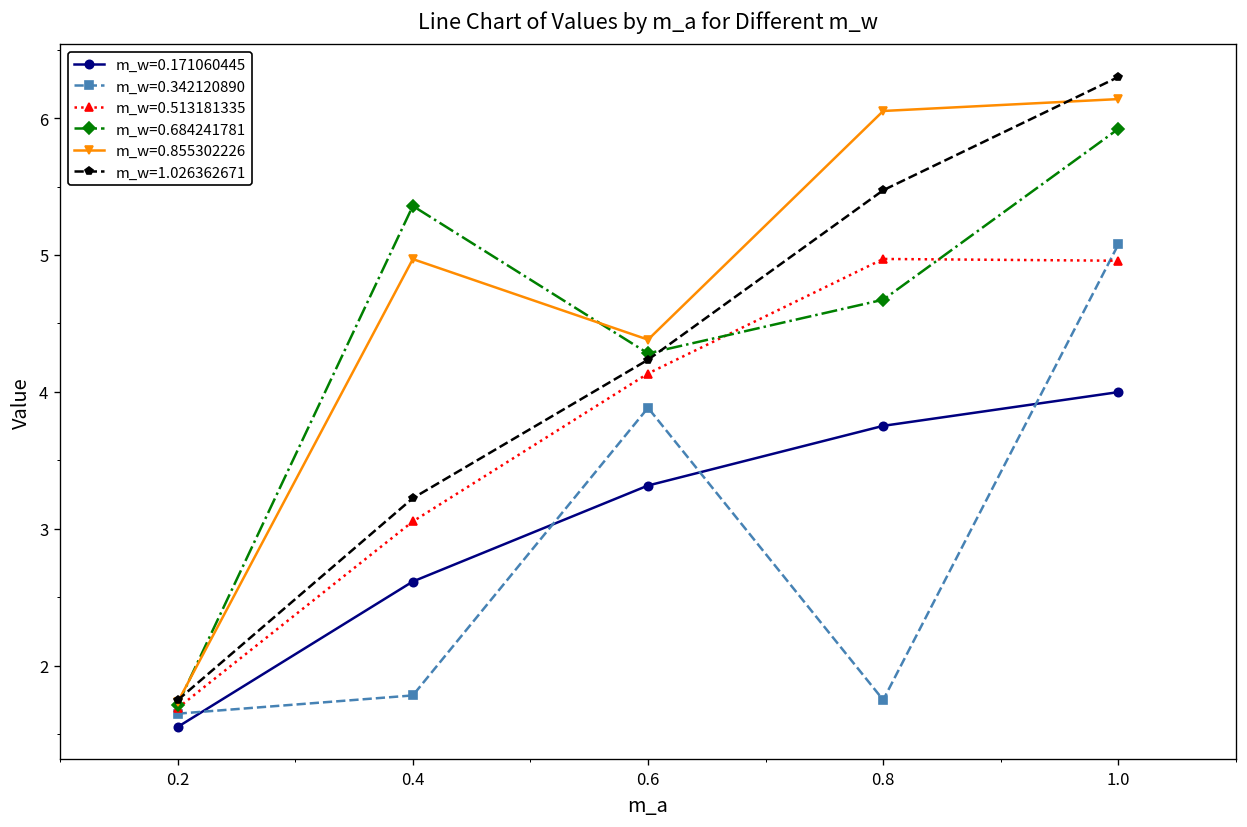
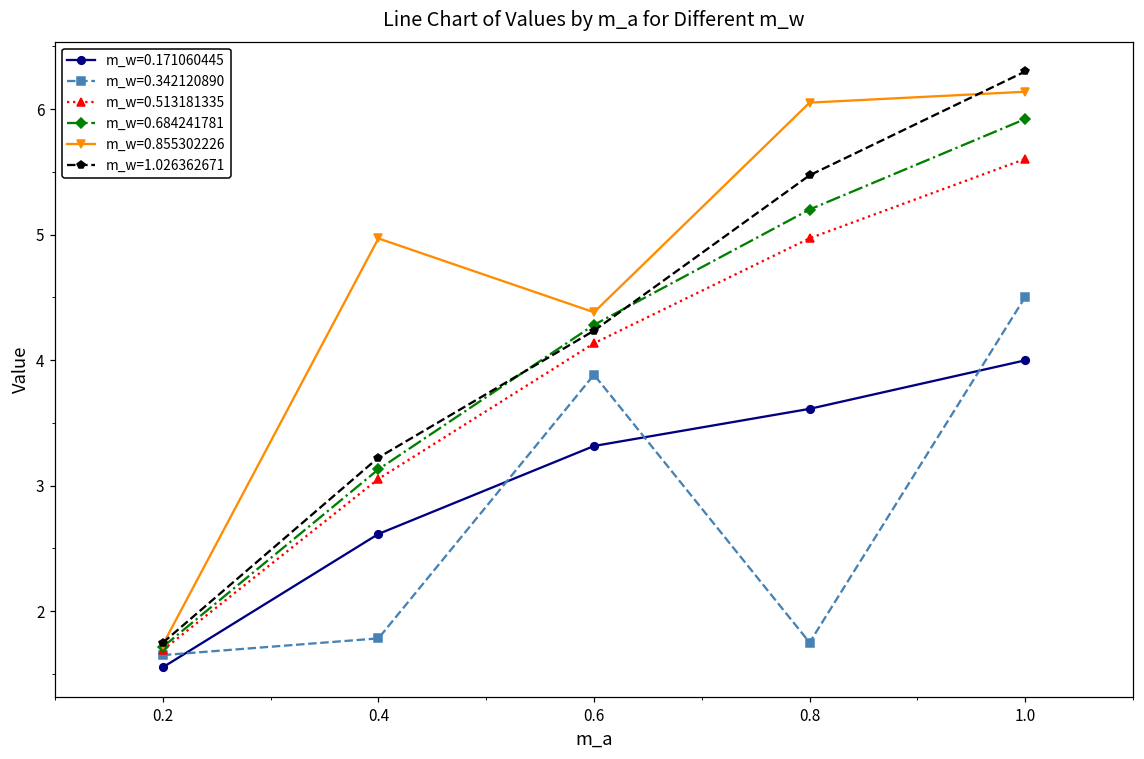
m_w=0.684241781, 0.4: 5.36 -> 3.13
m_w=0.171060445, 0.8: 3.75 -> 3.61
m_w=0.684241781, 0.8: 4.67 -> 5.20
m_w=0.342120890, 1.0: 5.08 -> 4.50
m_w=0.513181335, 1.0: 4.96 -> 5.60
